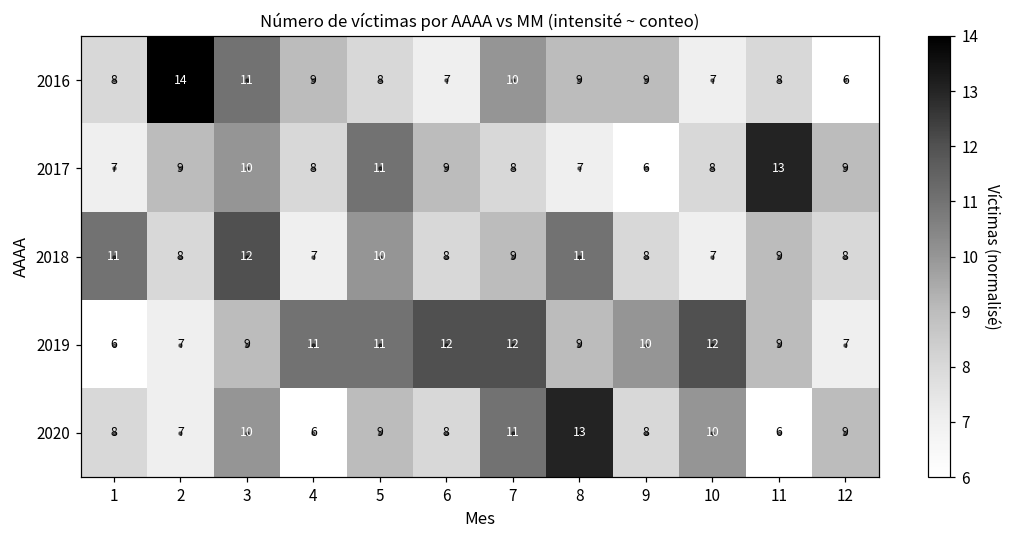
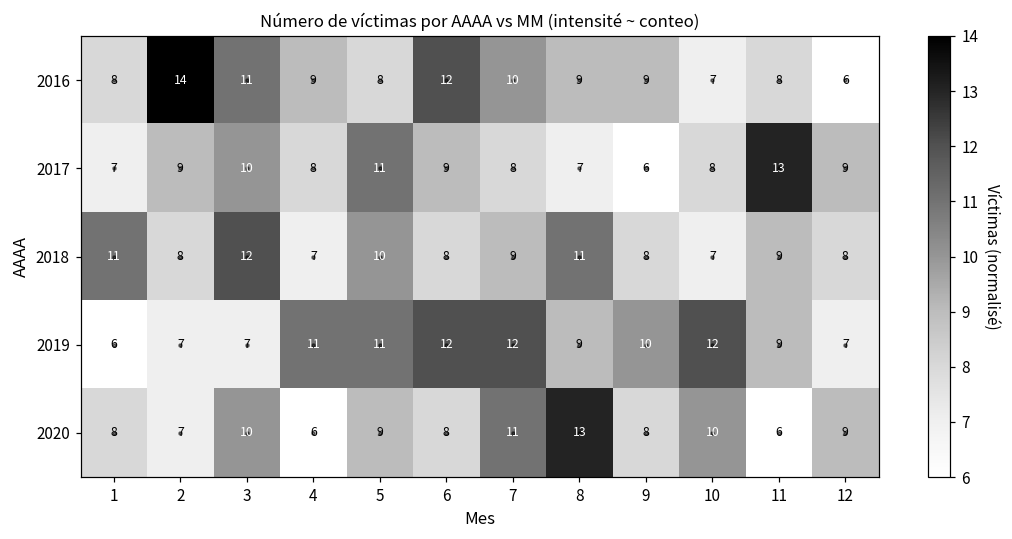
2016, 6: 7 -> 12
2019, 3: 9 -> 7
